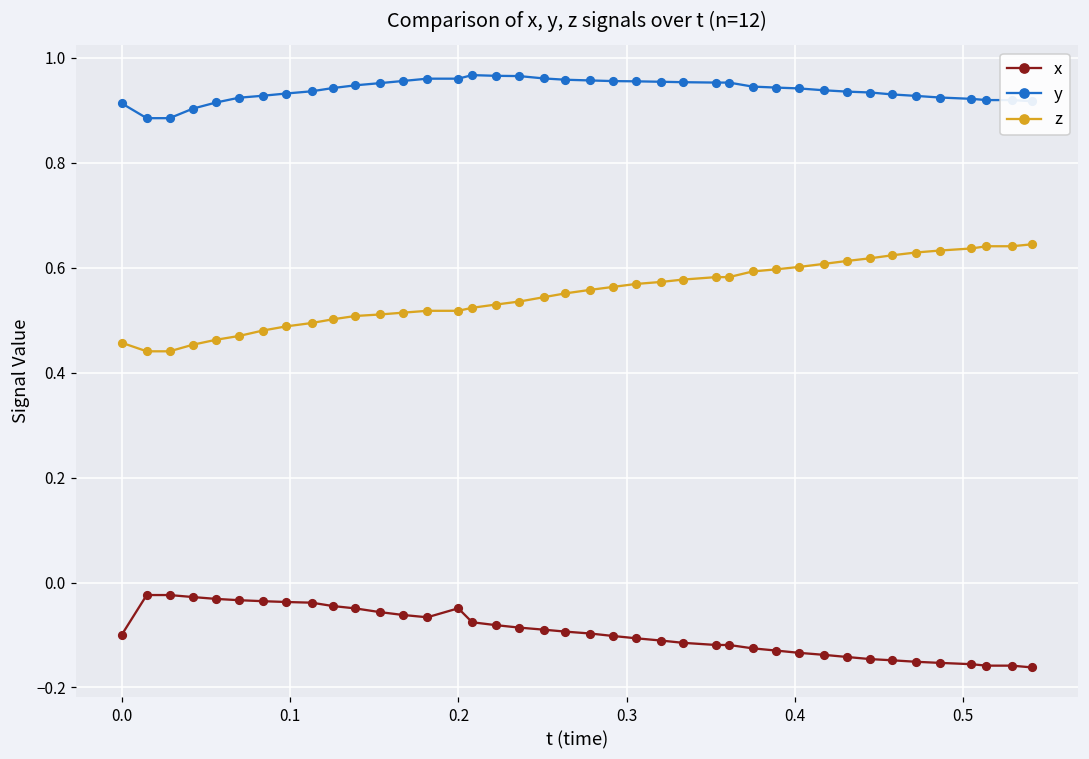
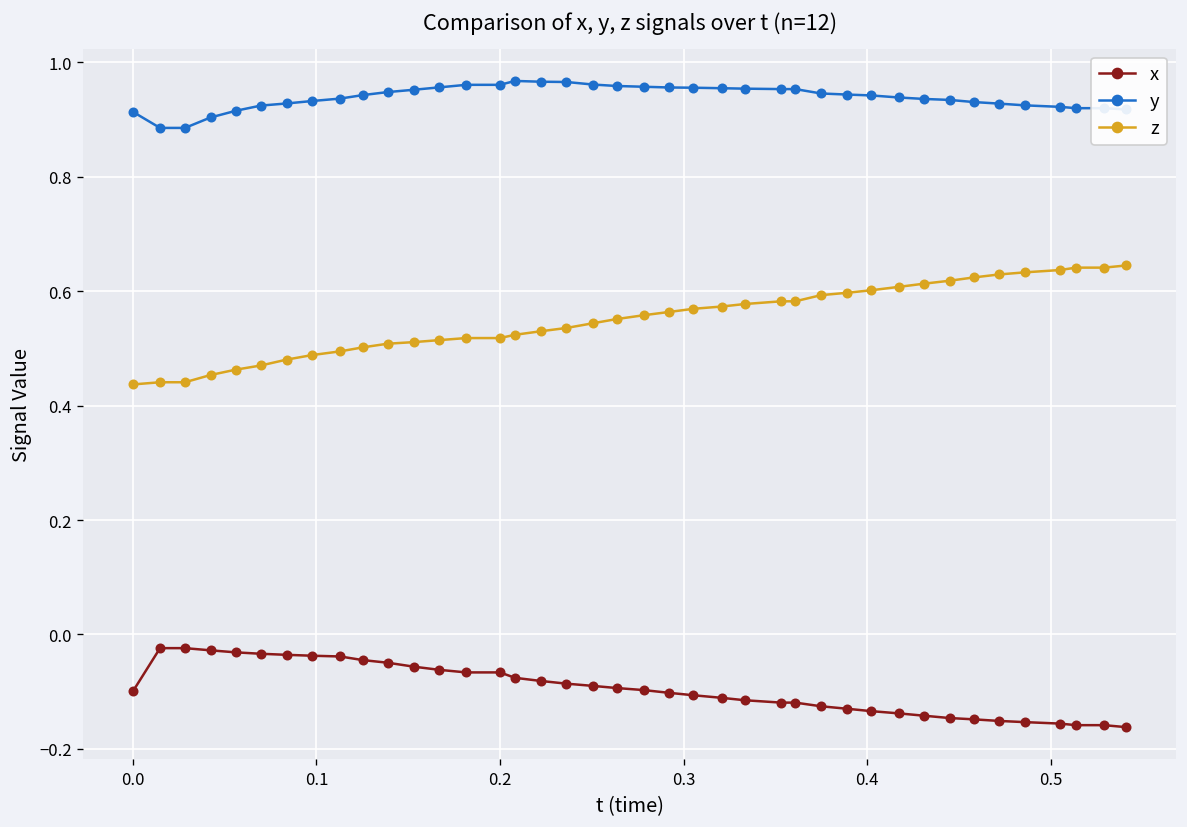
z, 0.0: 0.46 -> 0.44
x, 0.2: -0.05 -> -0.07
